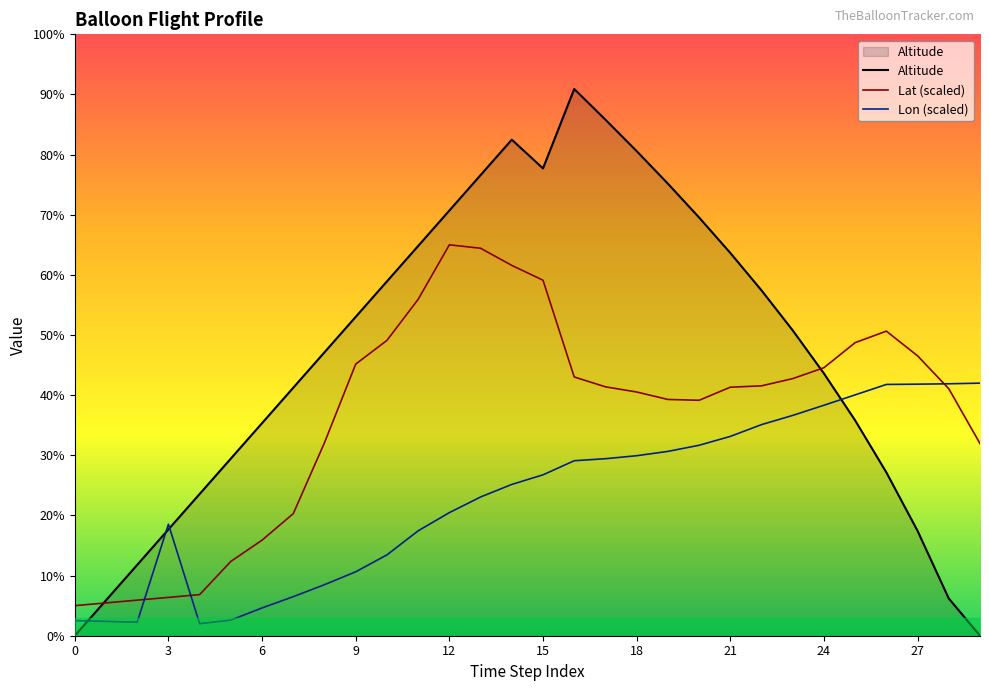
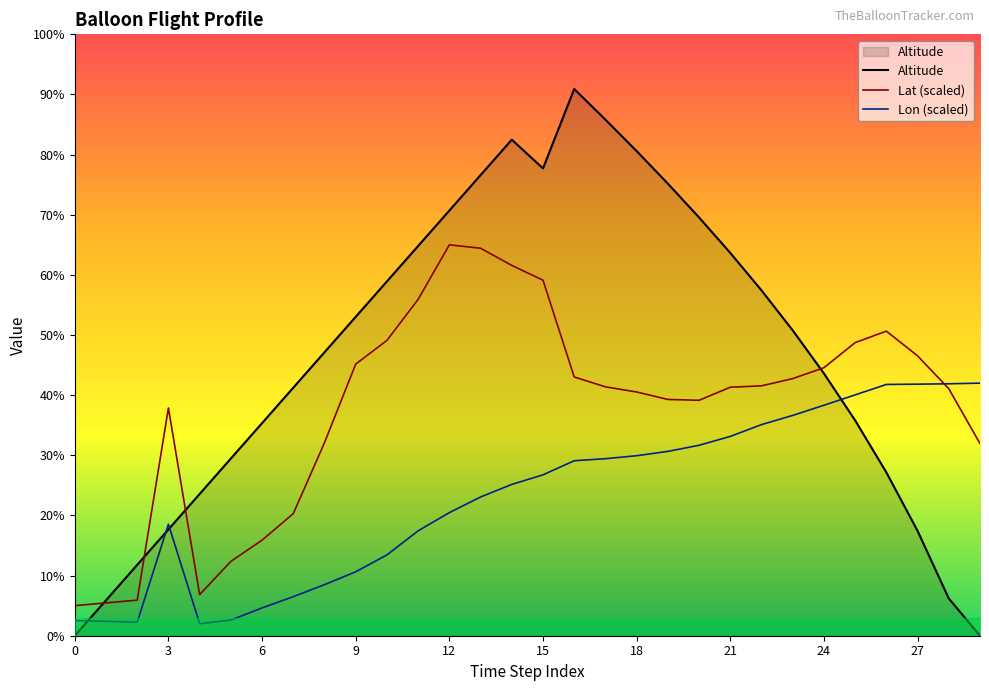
Lat (scaled), 3: 6% -> 38%
